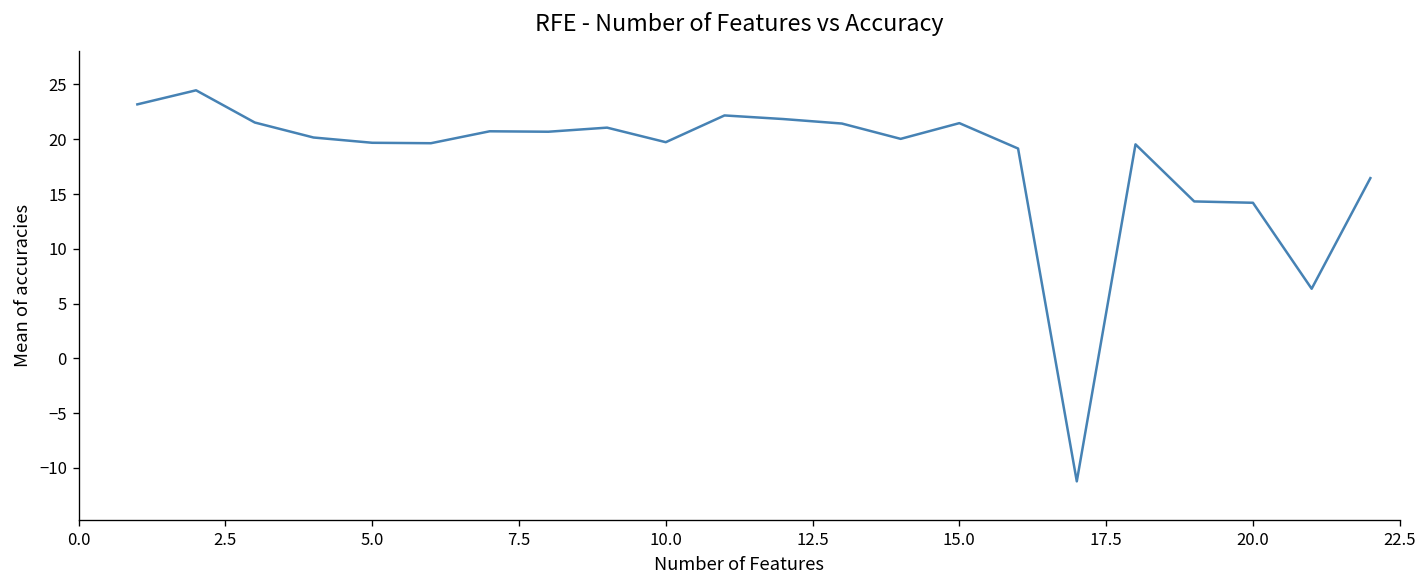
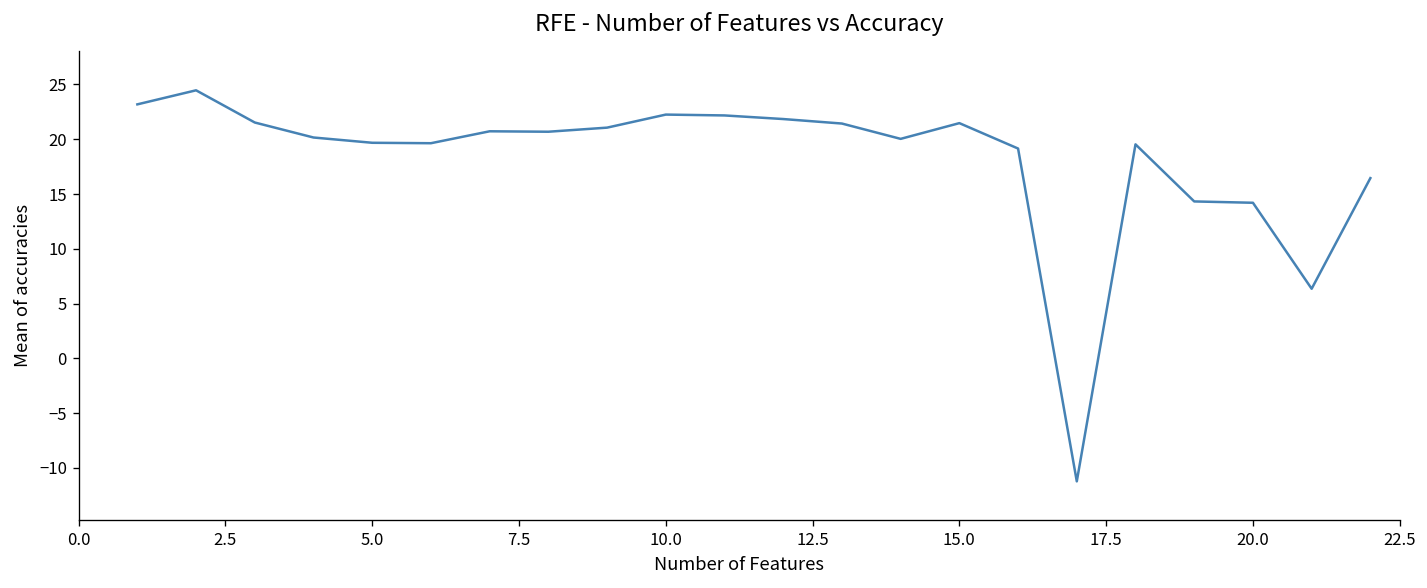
10.0: 20 -> 22
